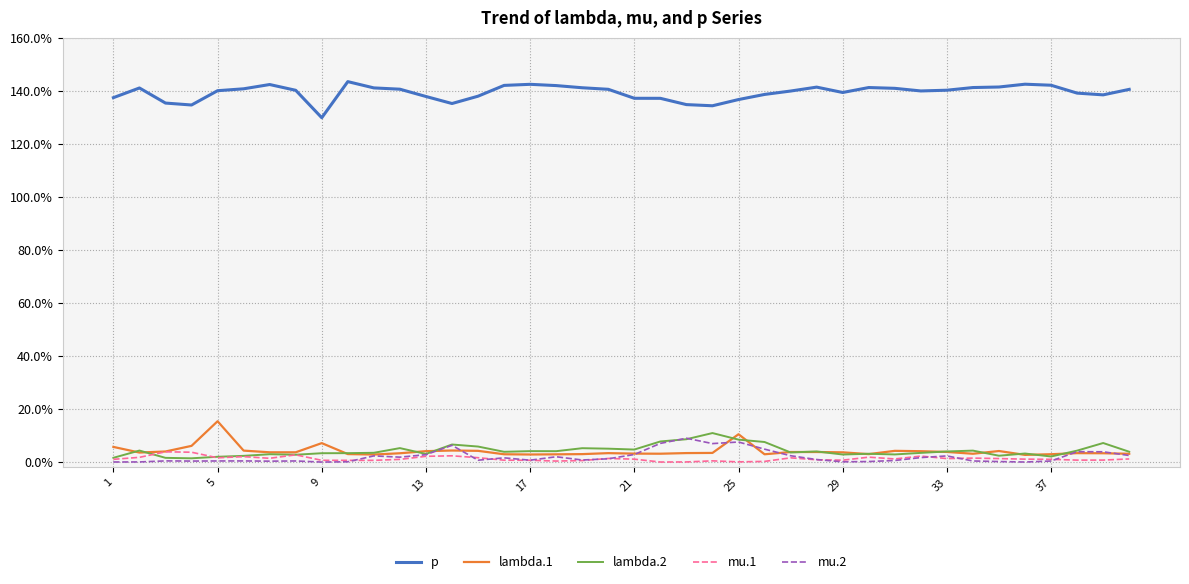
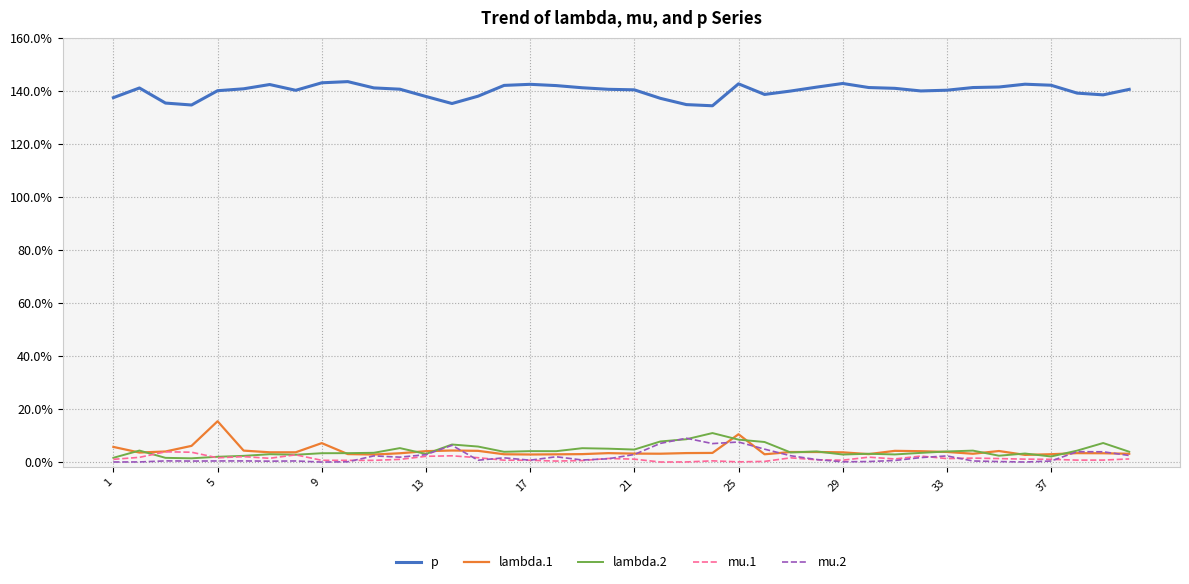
p, 9: 130% -> 143%
p, 21: 137% -> 140%
p, 25: 137% -> 143%
p, 29: 139% -> 143%
